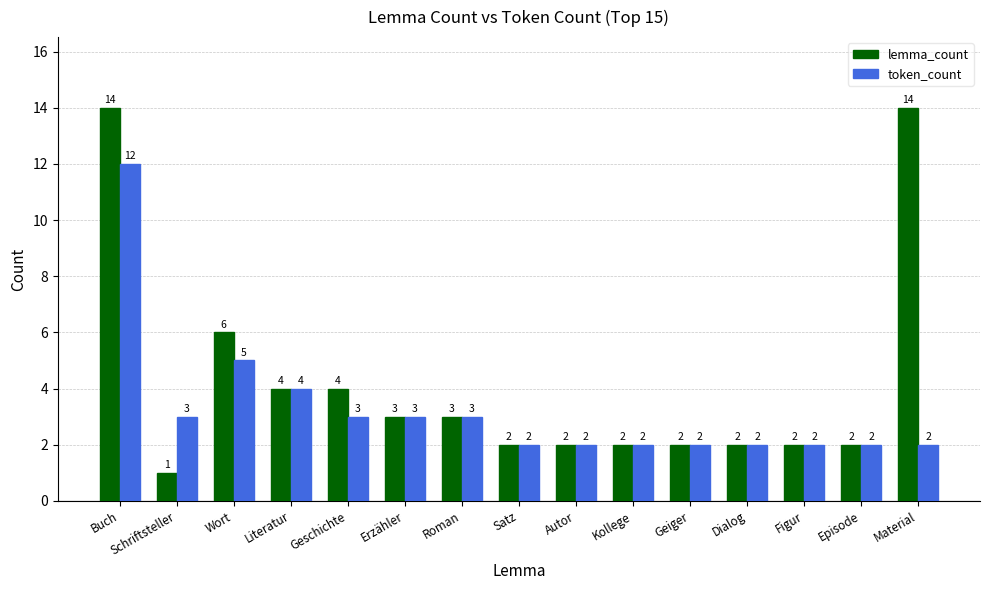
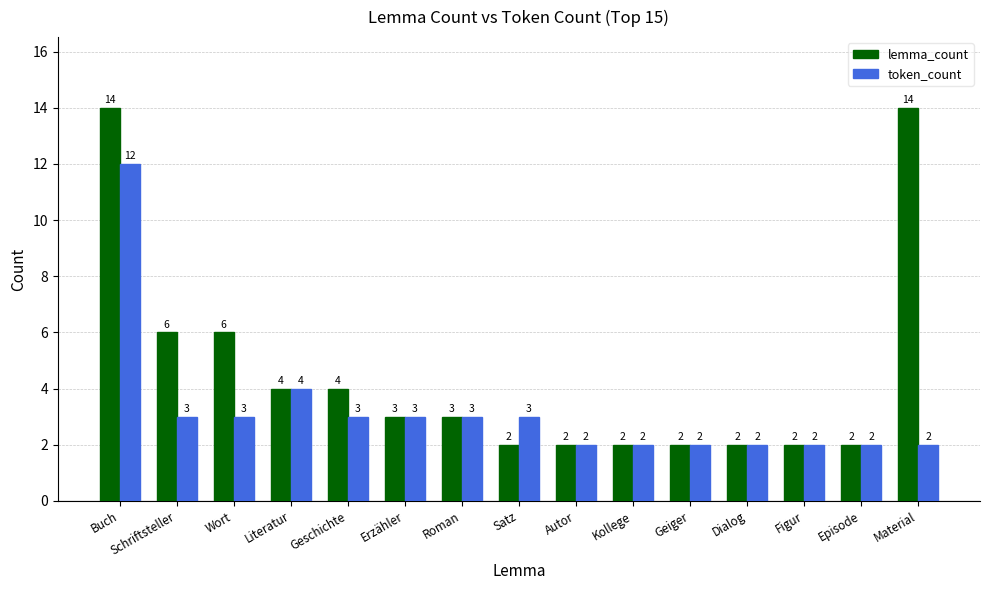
lemma_count, Schriftsteller: 1 -> 6
token_count, Wort: 5 -> 3
token_count, Satz: 2 -> 3
